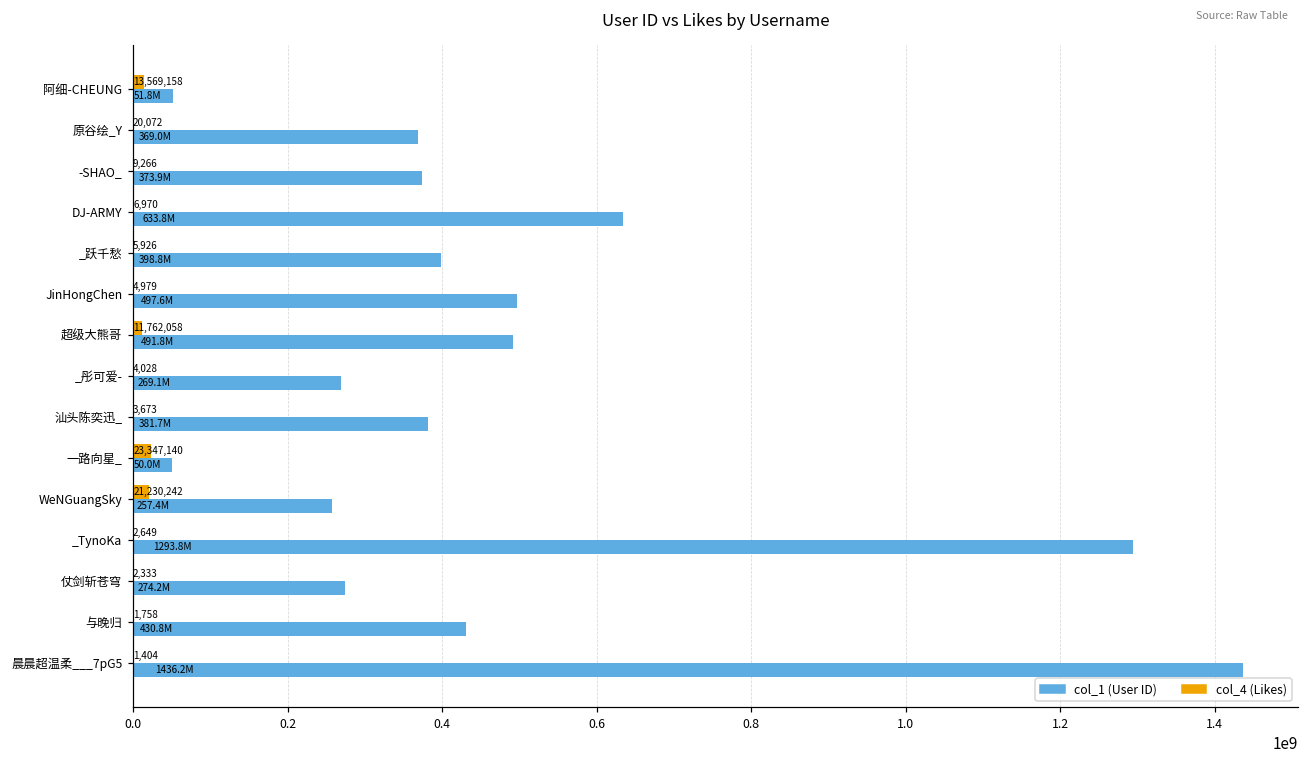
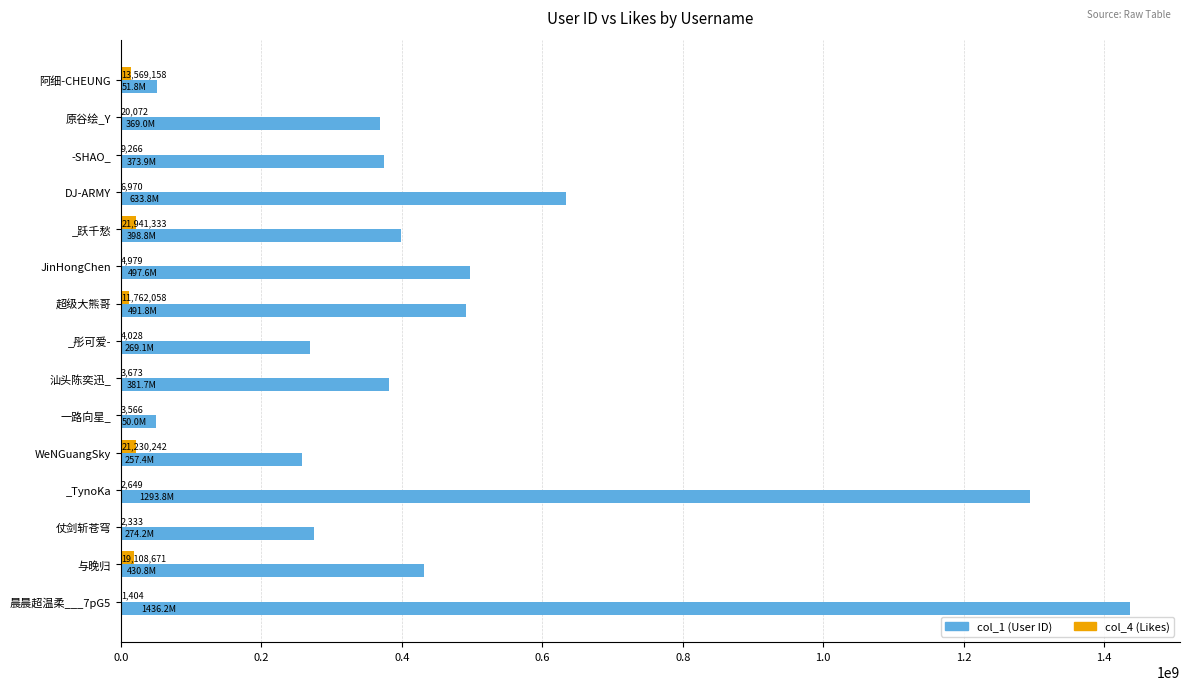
col_4 (Likes), _跃千愁: 5,926 -> 21,941,333
col_4 (Likes), 一路向星_: 23,347,140 -> 3,566
col_4 (Likes), 与晚归: 1,758 -> 19,108,671
